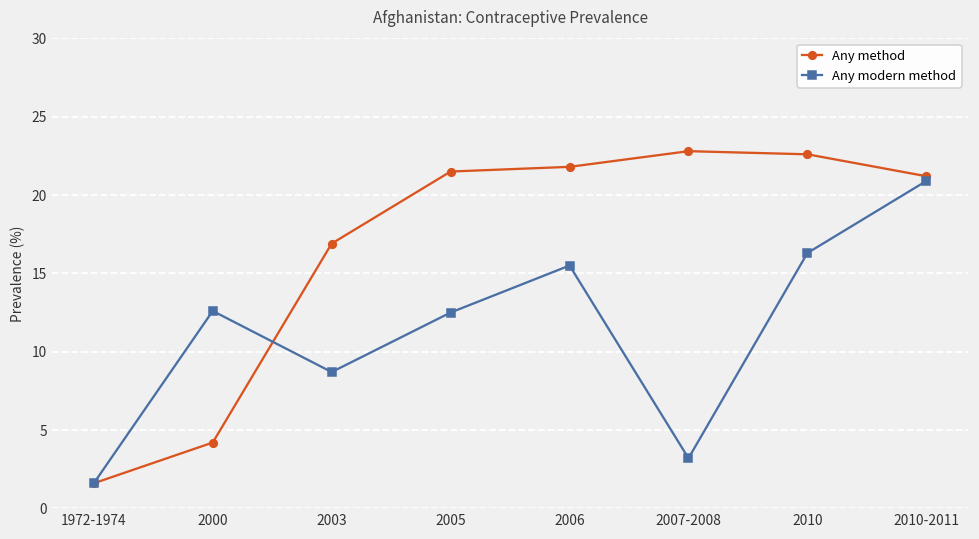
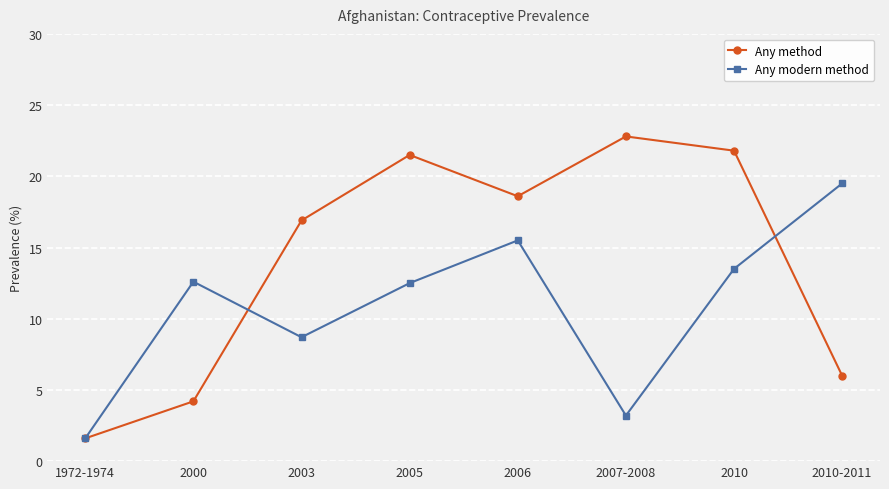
Any method, 2006: 21.8 -> 18.6
Any method, 2010: 22.6 -> 21.8
Any modern method, 2010: 16.3 -> 13.5
Any method, 2010-2011: 21.2 -> 6.0
Any modern method, 2010-2011: 20.9 -> 19.5
